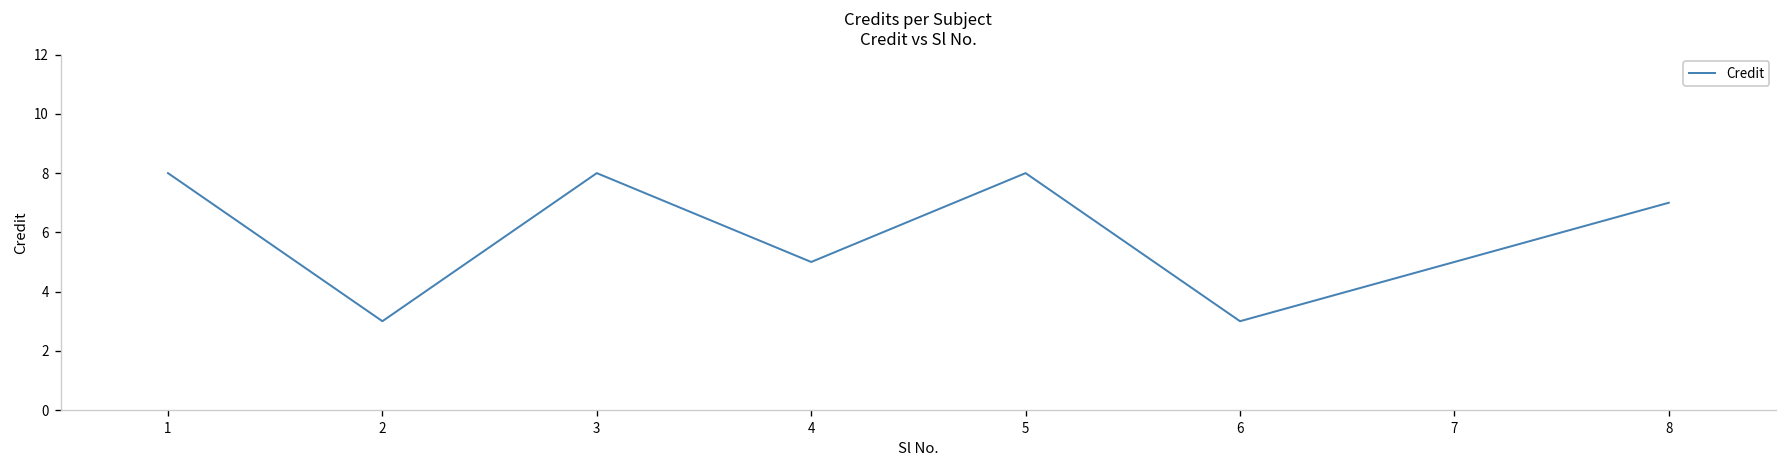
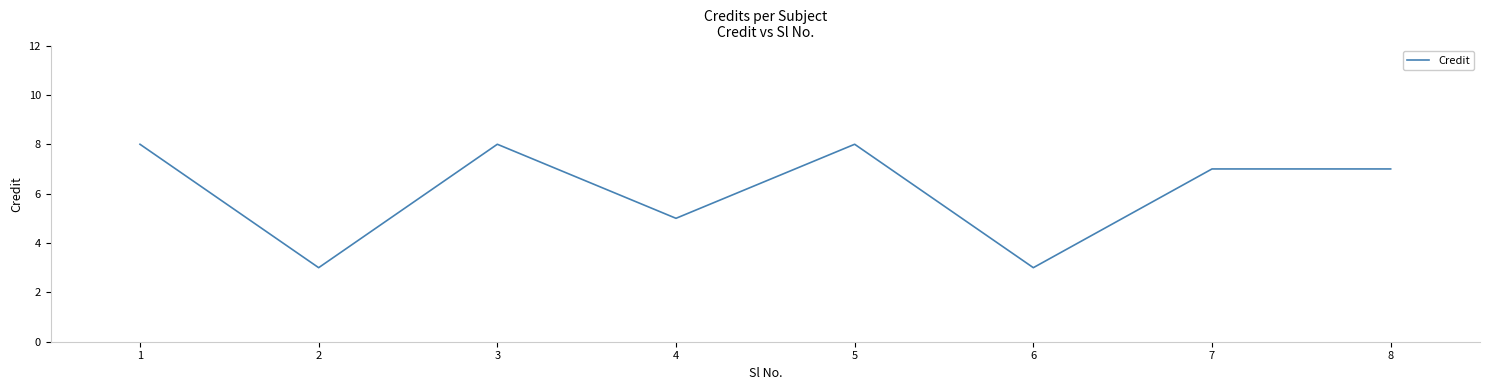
7: 5 -> 7
